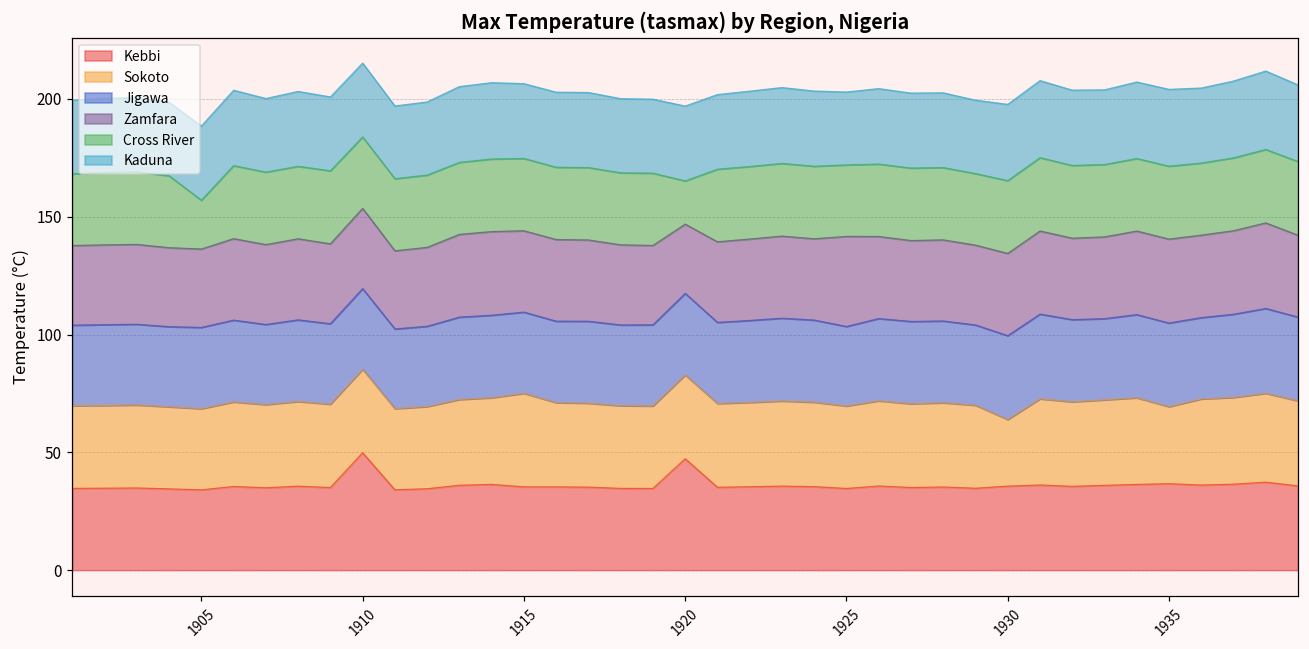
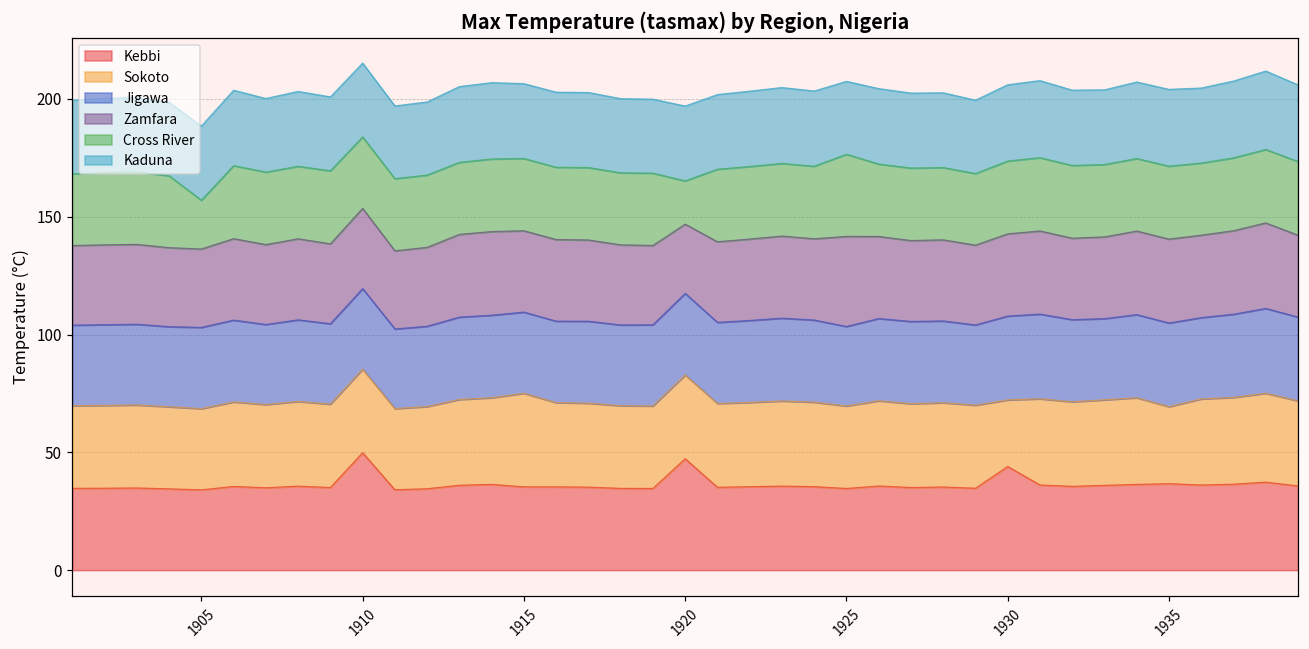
Cross River, 1925: 30 -> 35
Kebbi, 1930: 36 -> 44
